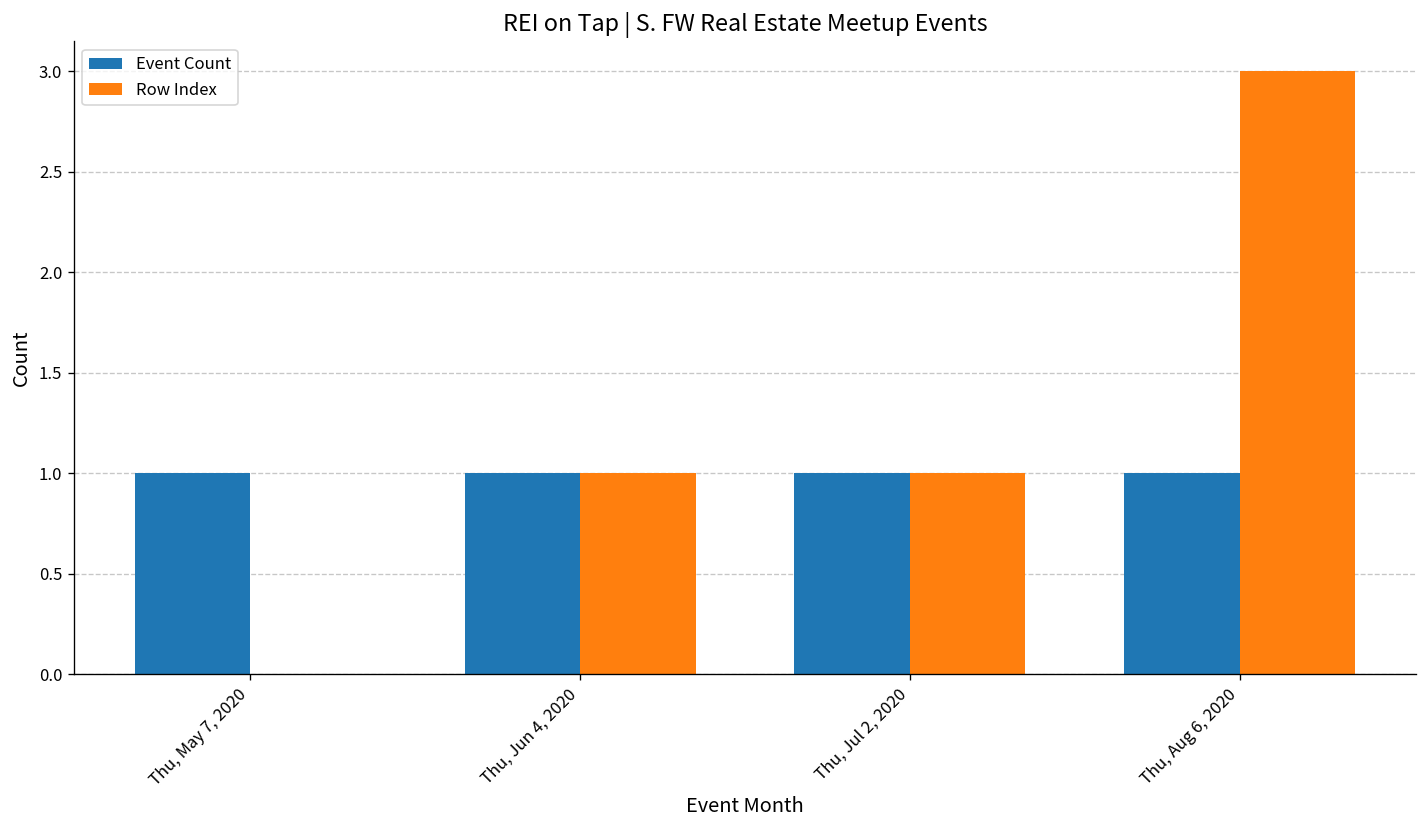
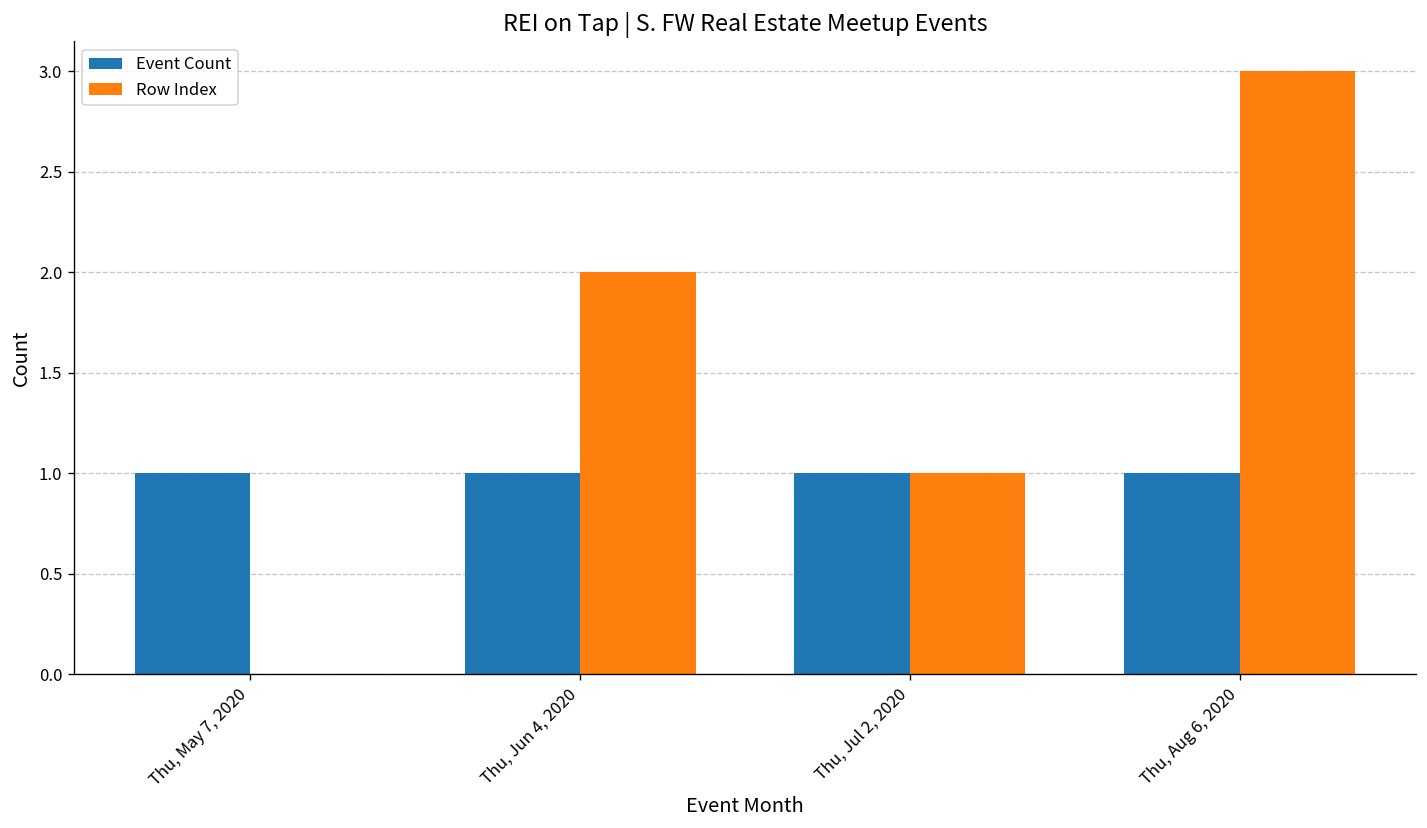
Row Index, Thu, Jun 4, 2020: 1 -> 2
